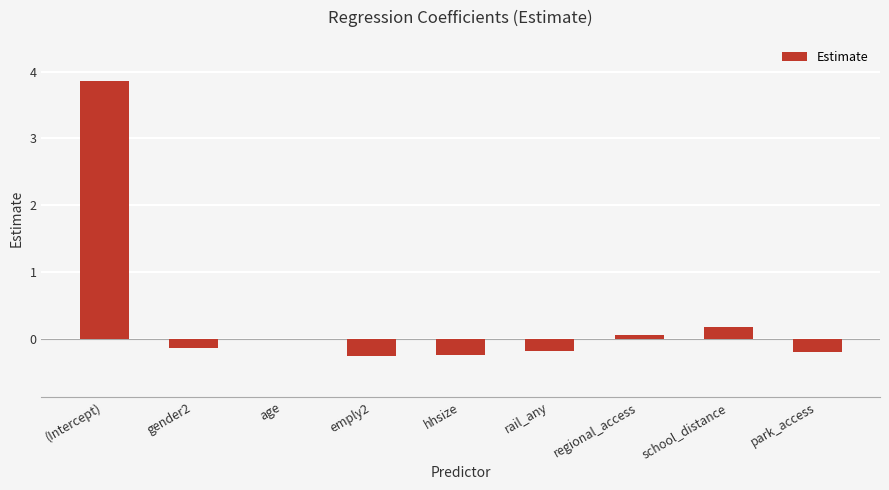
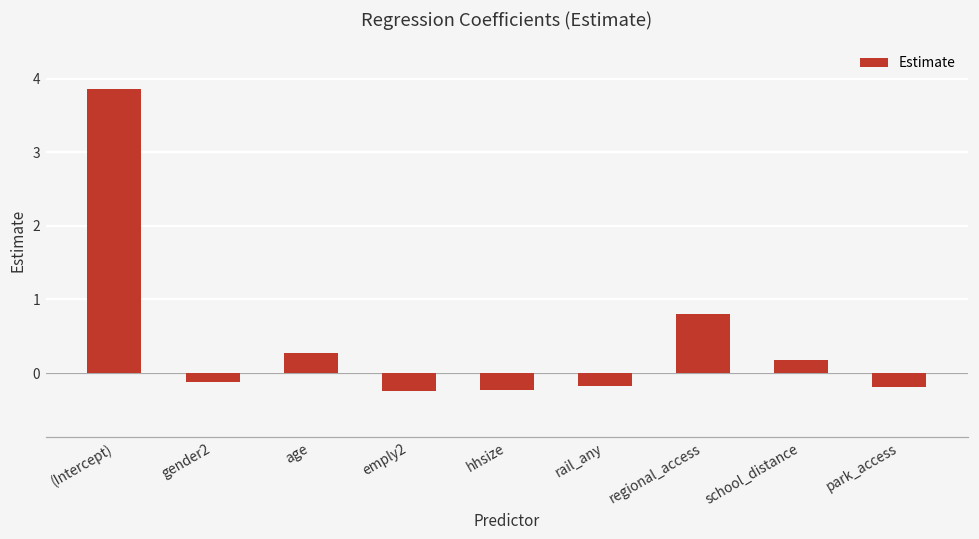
age: 0.0 -> 0.3
regional_access: 0.1 -> 0.8
